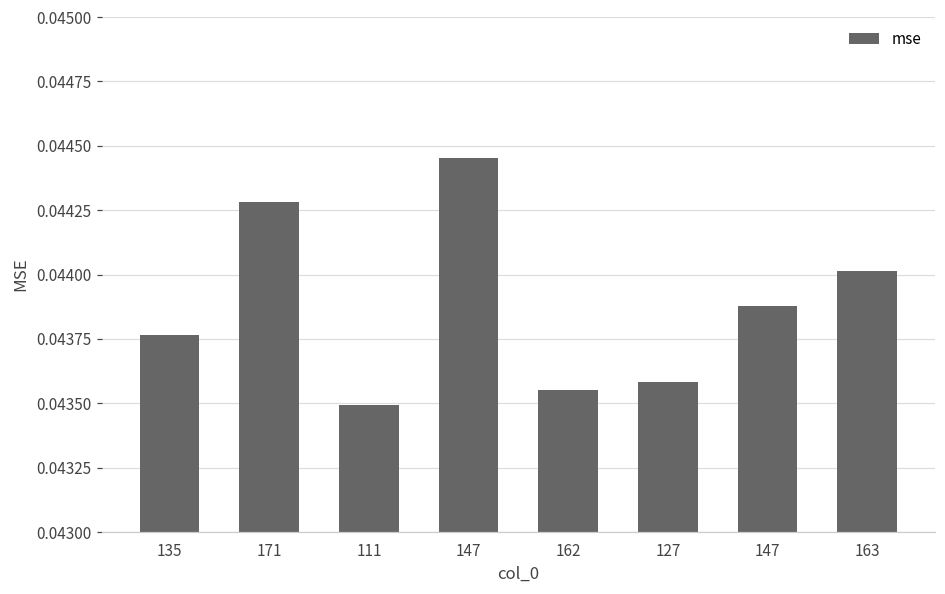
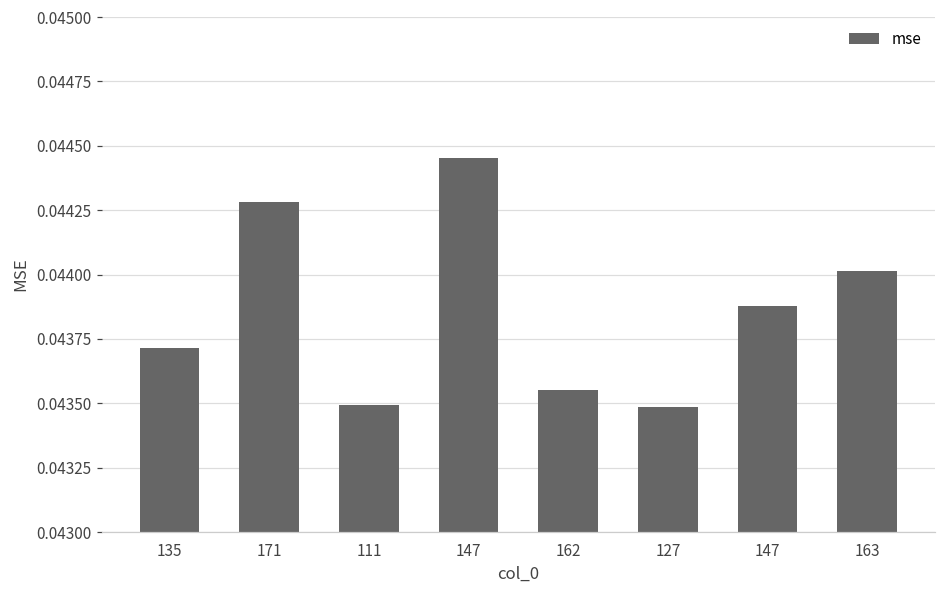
135: 0.04376 -> 0.04371
127: 0.04358 -> 0.04348
